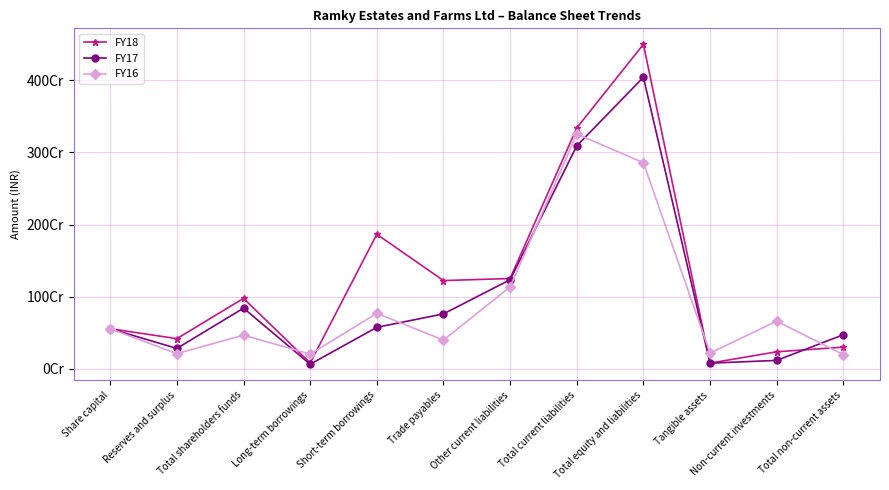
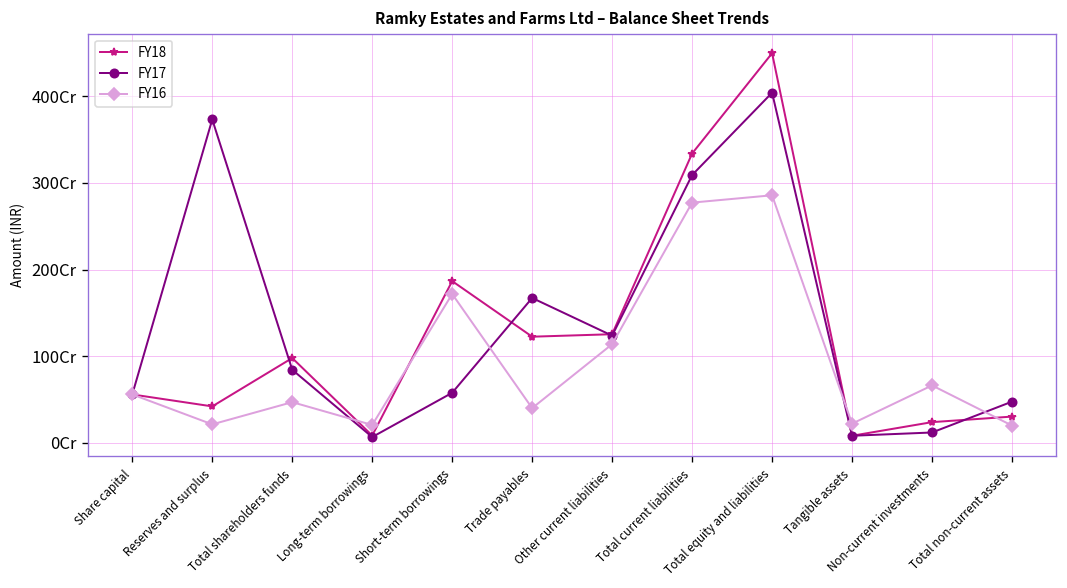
FY17, Reserves and surplus: 30Cr -> 370Cr
FY16, Short-term borrowings: 80Cr -> 170Cr
FY17, Trade payables: 80Cr -> 170Cr
FY16, Total current liabilities: 330Cr -> 280Cr
